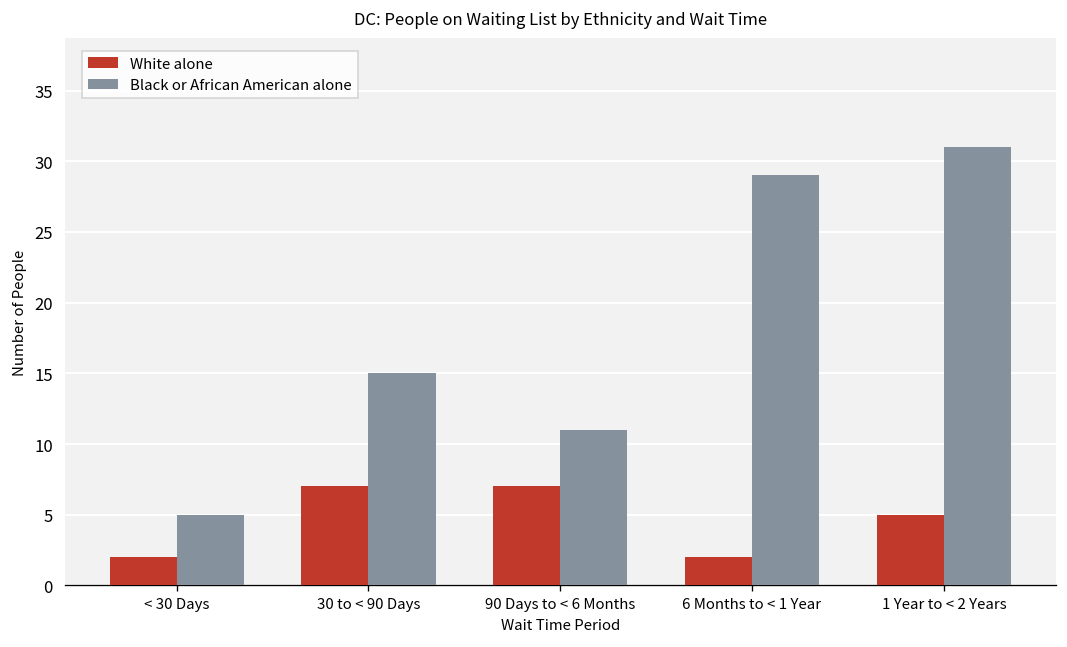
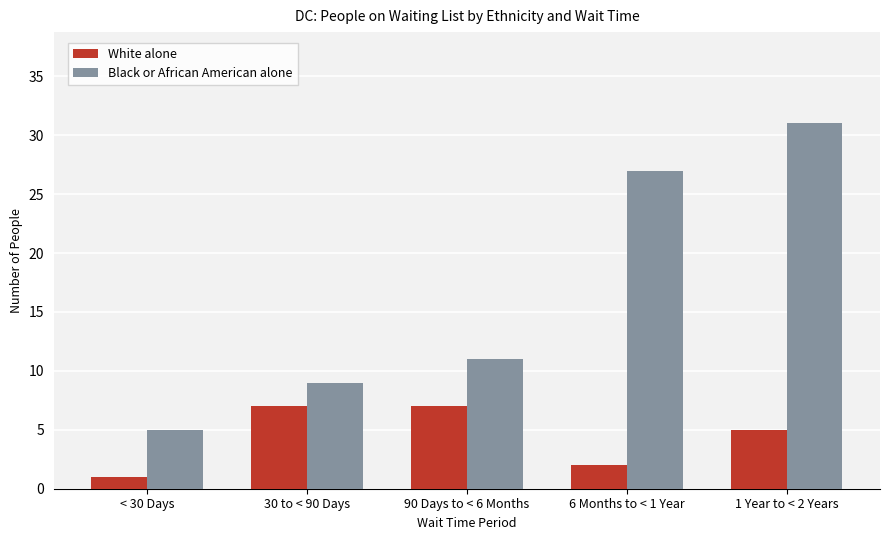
White alone, < 30 Days: 2 -> 1
Black or African American alone, 30 to < 90 Days: 15 -> 9
Black or African American alone, 6 Months to < 1 Year: 29 -> 27
